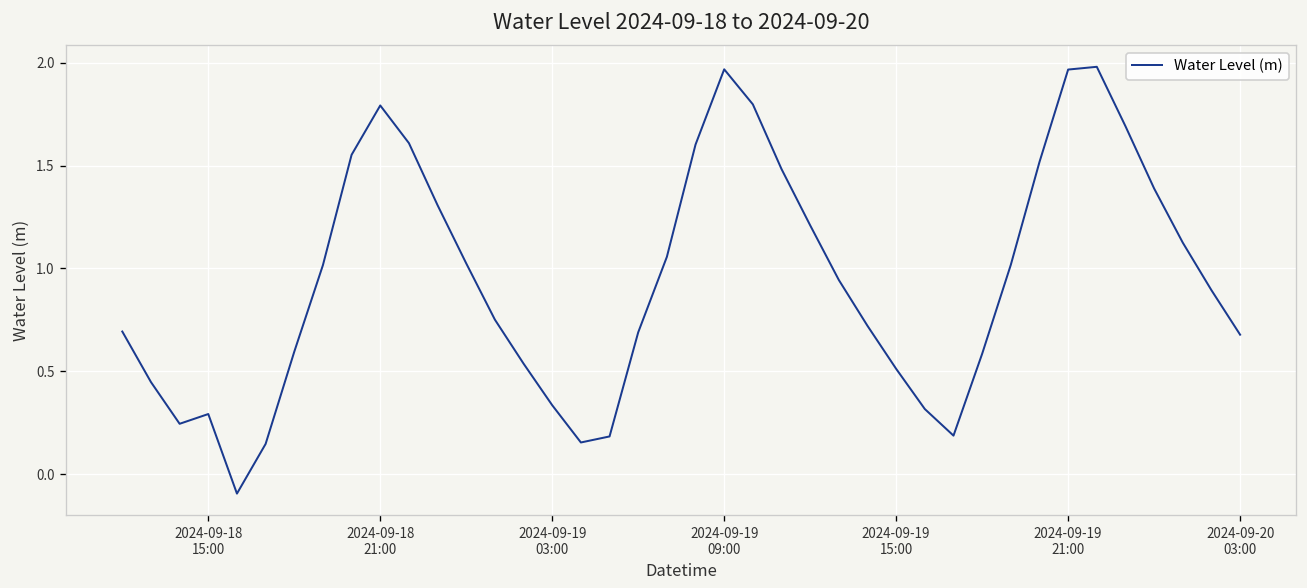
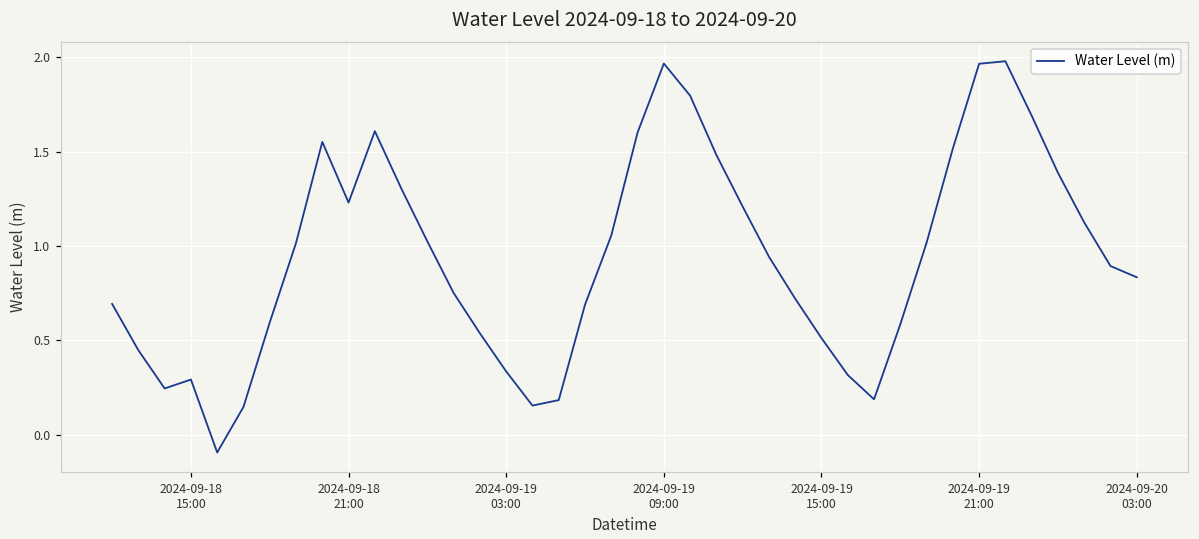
2024-09-18 21:00: 1.79 -> 1.23
2024-09-20 03:00: 0.68 -> 0.83
